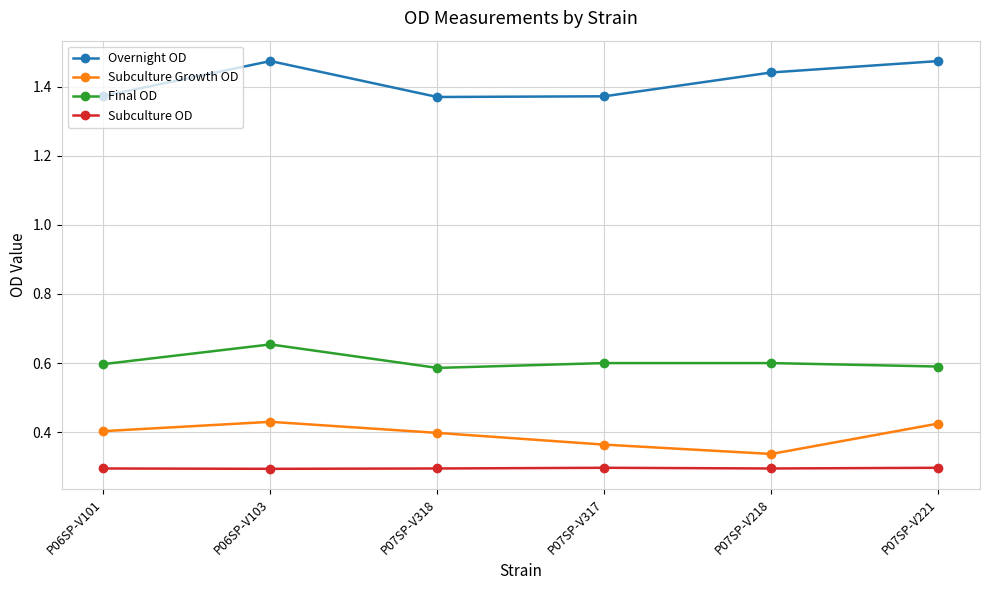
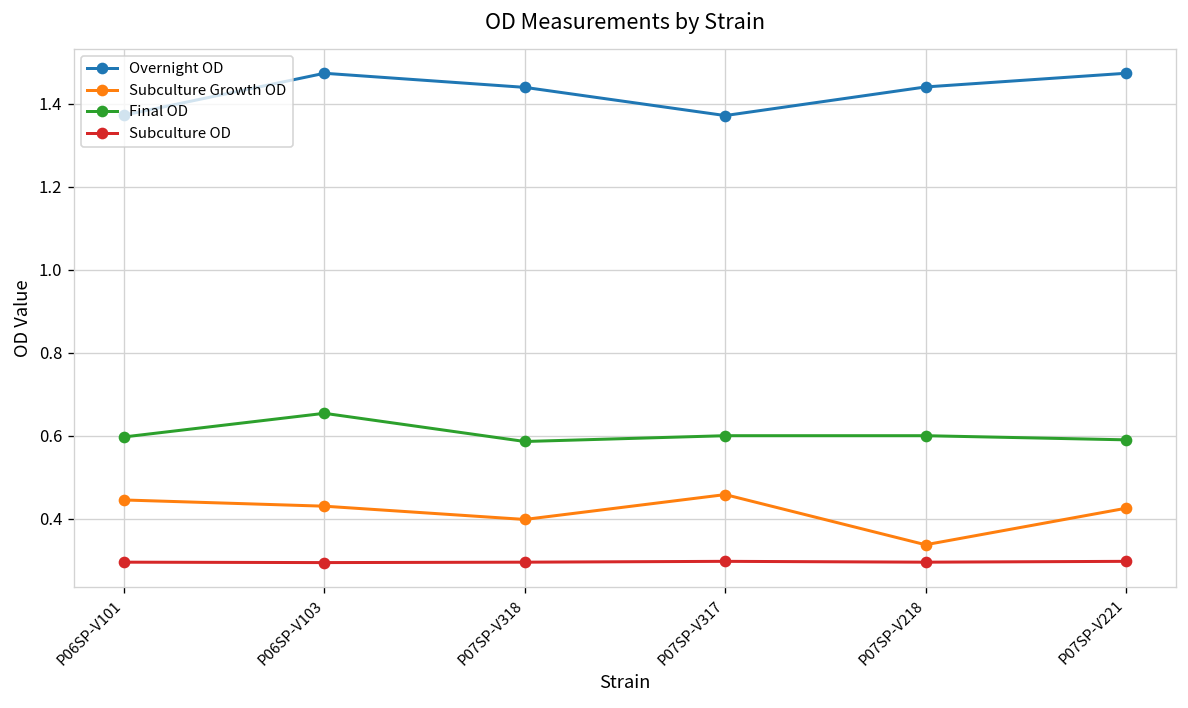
Subculture Growth OD, P06SP-V101: 0.40 -> 0.45
Overnight OD, P07SP-V318: 1.37 -> 1.44
Subculture Growth OD, P07SP-V317: 0.36 -> 0.46
